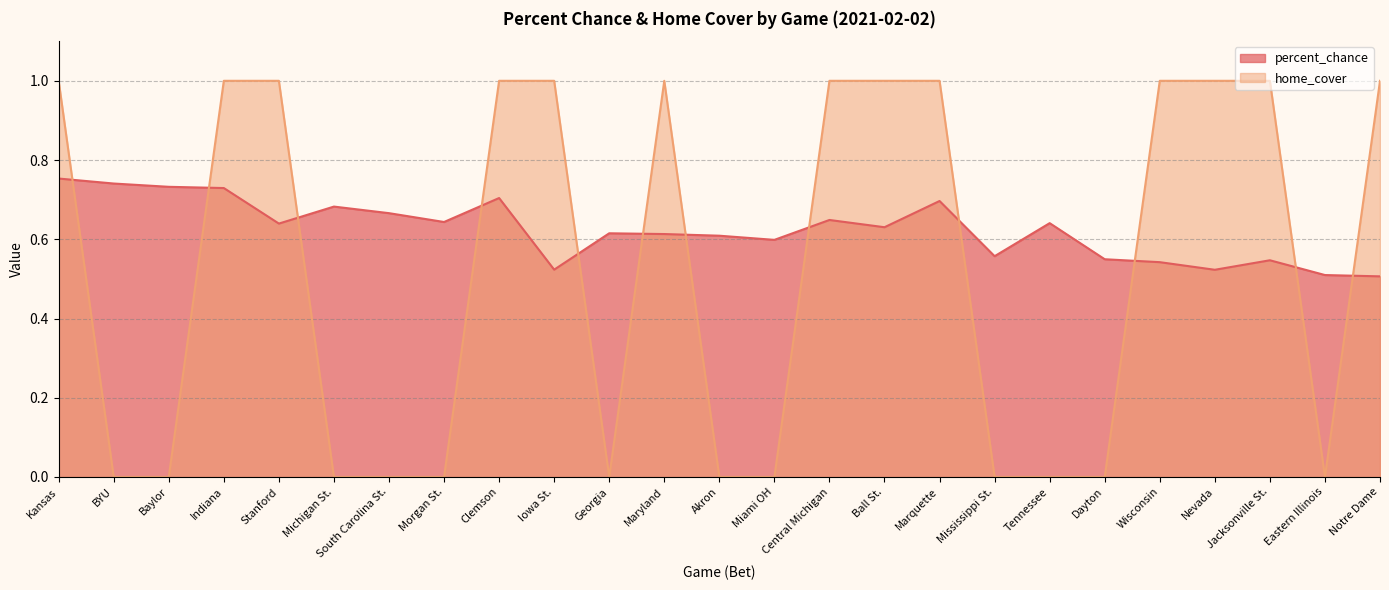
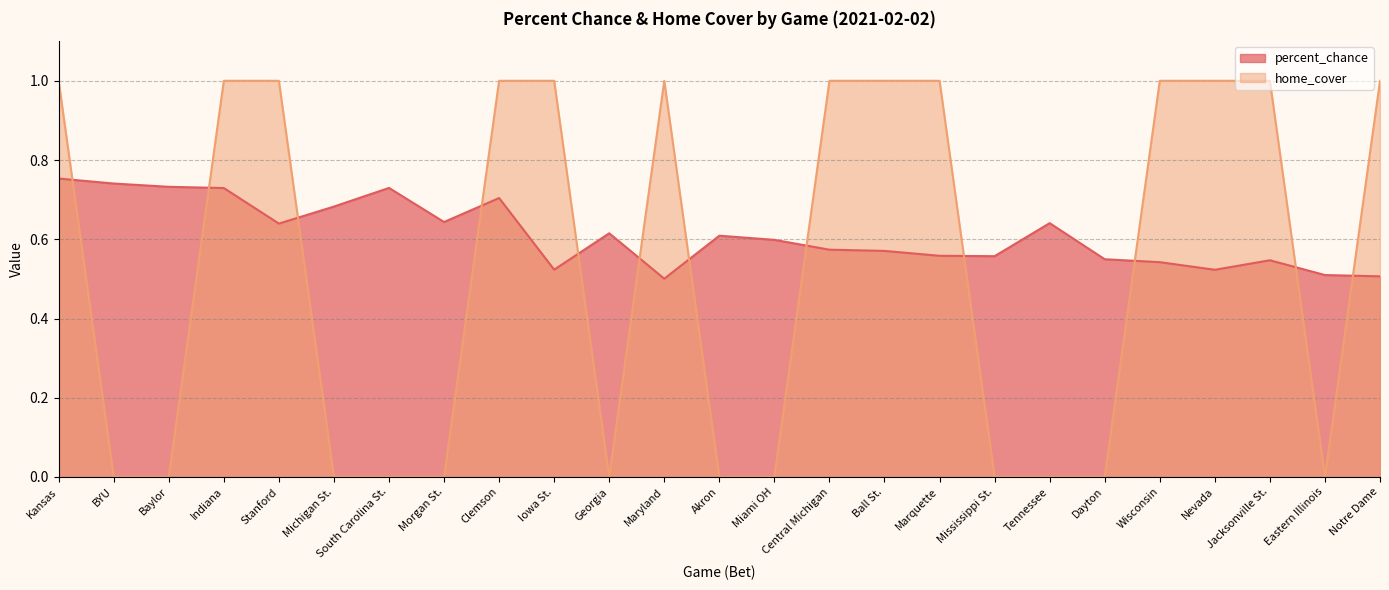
percent_chance, South Carolina St.: 0.67 -> 0.73
percent_chance, Maryland: 0.61 -> 0.50
percent_chance, Central Michigan: 0.65 -> 0.57
percent_chance, Ball St.: 0.63 -> 0.57
percent_chance, Marquette: 0.70 -> 0.56
